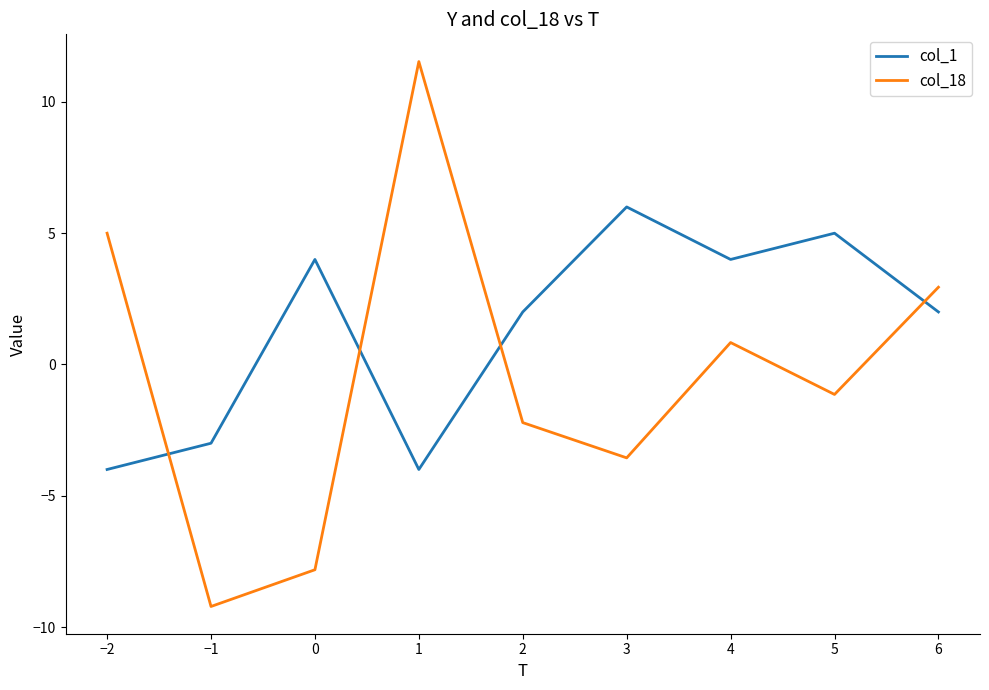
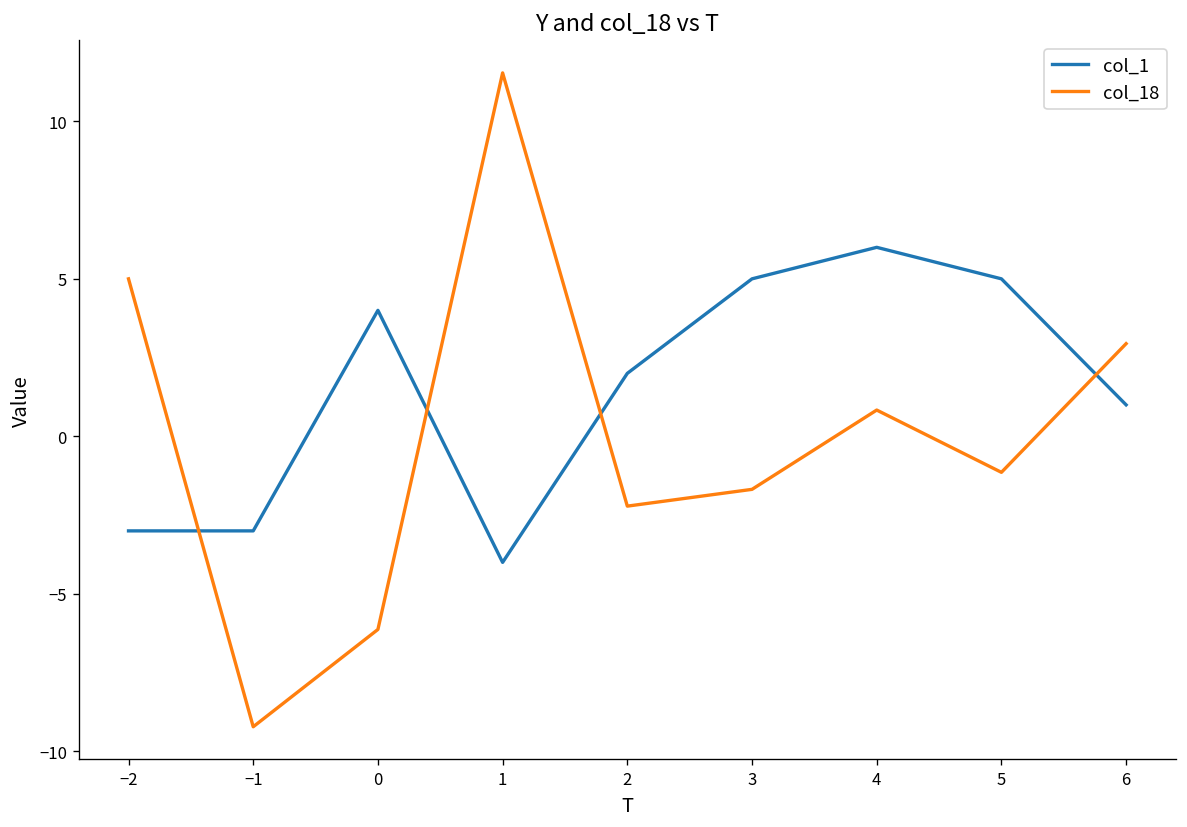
col_1, −2: -4 -> -3
col_18, 0: -7.8 -> -6.1
col_1, 3: 6 -> 5
col_18, 3: -3.6 -> -1.7
col_1, 4: 4 -> 6
col_1, 6: 2 -> 1
